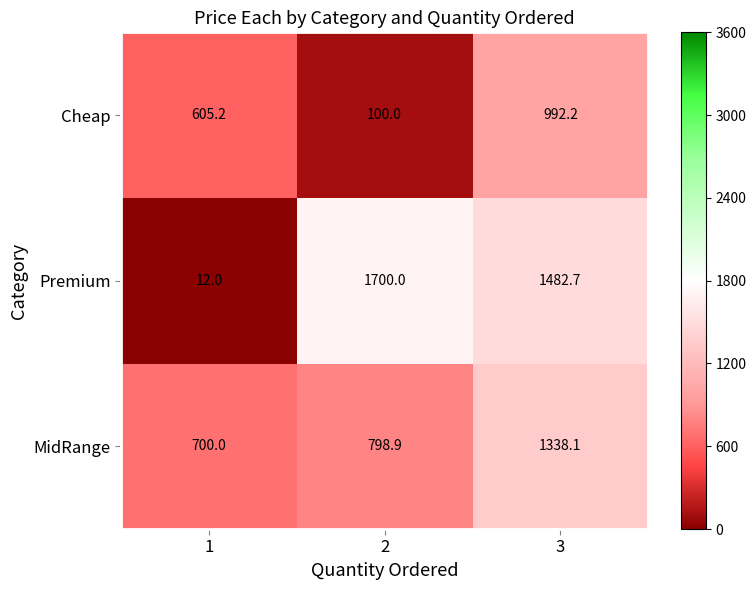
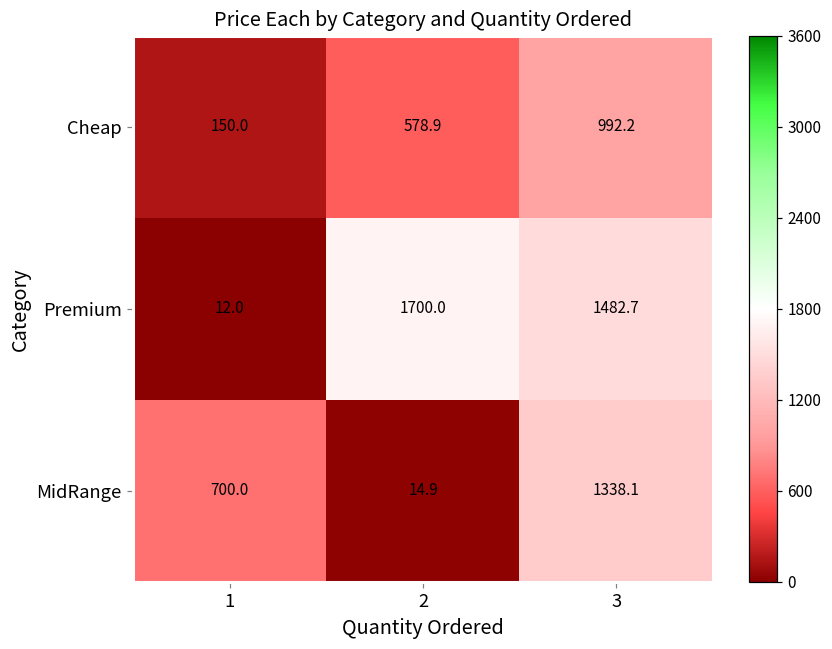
Cheap, 1: 605.2 -> 150.0
Cheap, 2: 100.0 -> 578.9
MidRange, 2: 798.9 -> 14.9
